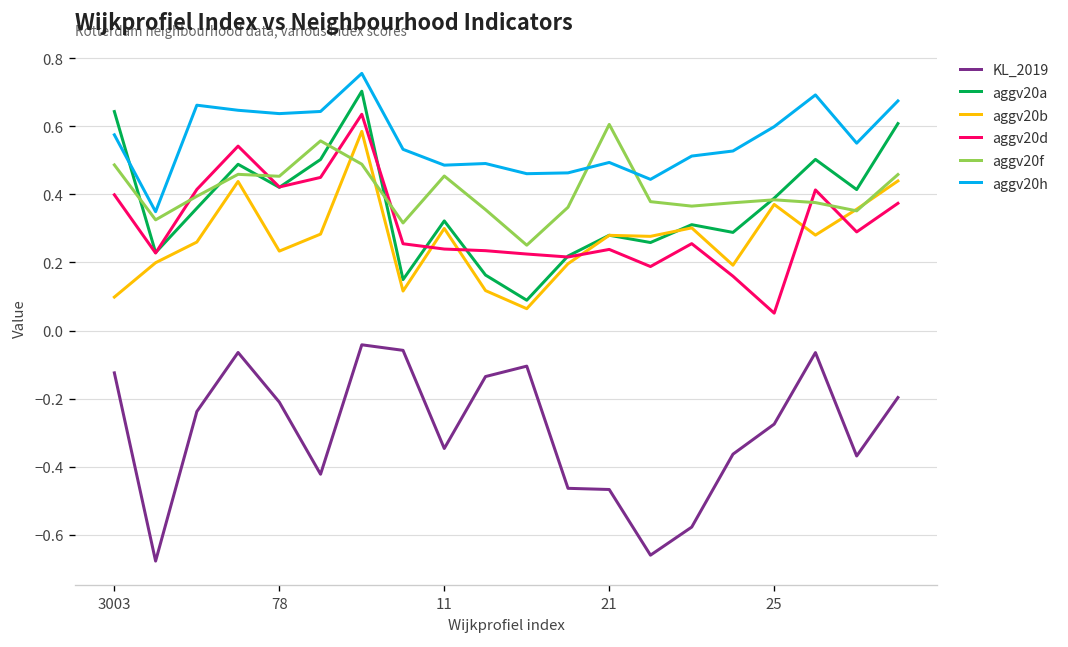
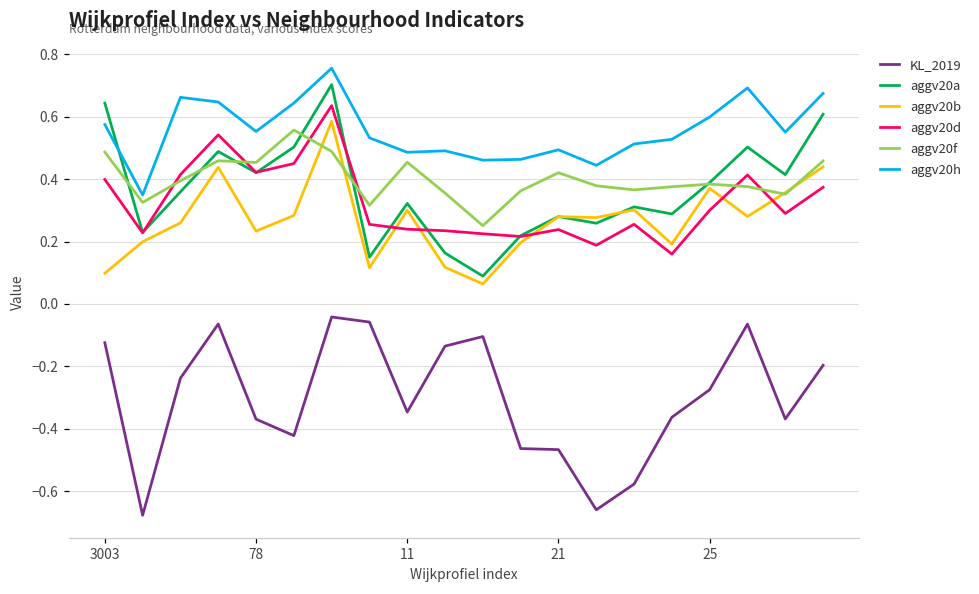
KL_2019, 78: -0.21 -> -0.37
aggv20h, 78: 0.64 -> 0.55
aggv20f, 21: 0.61 -> 0.42
aggv20d, 25: 0.05 -> 0.30
